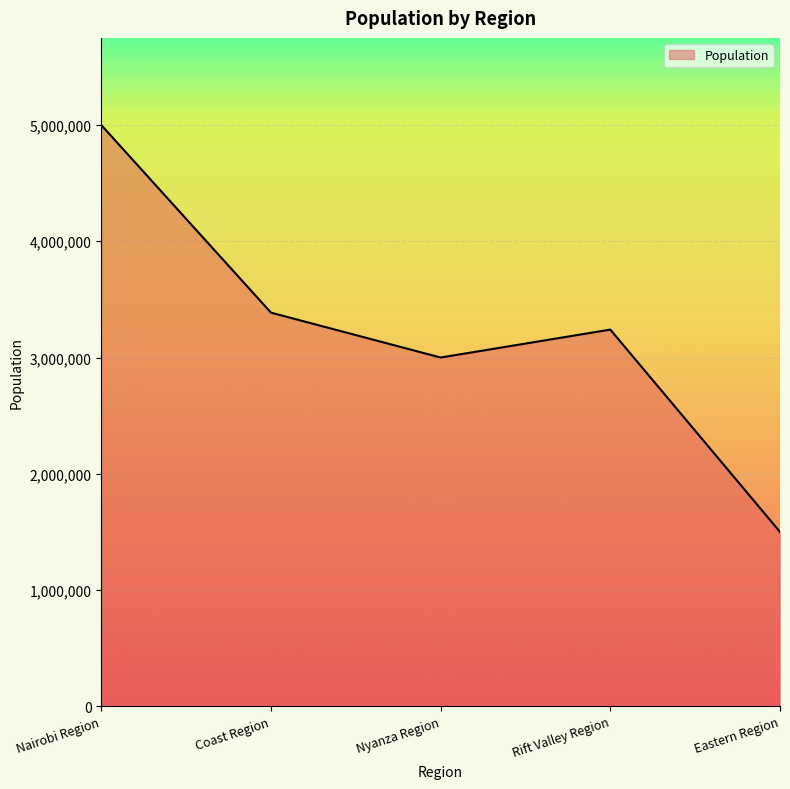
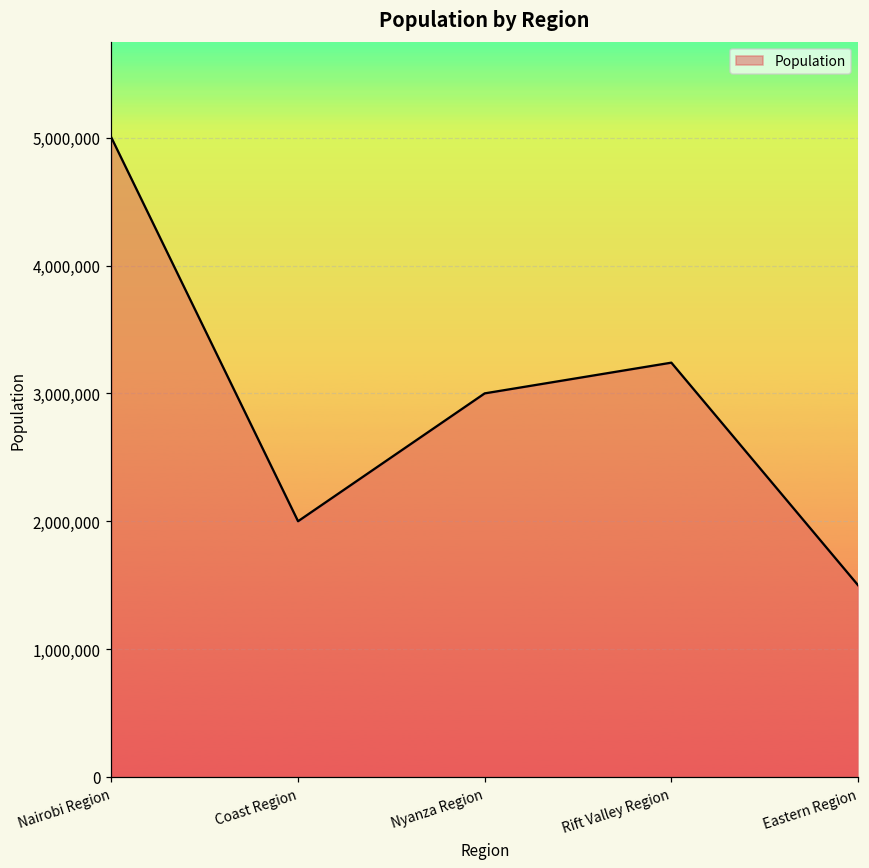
Coast Region: 3,390,000 -> 2,000,000
